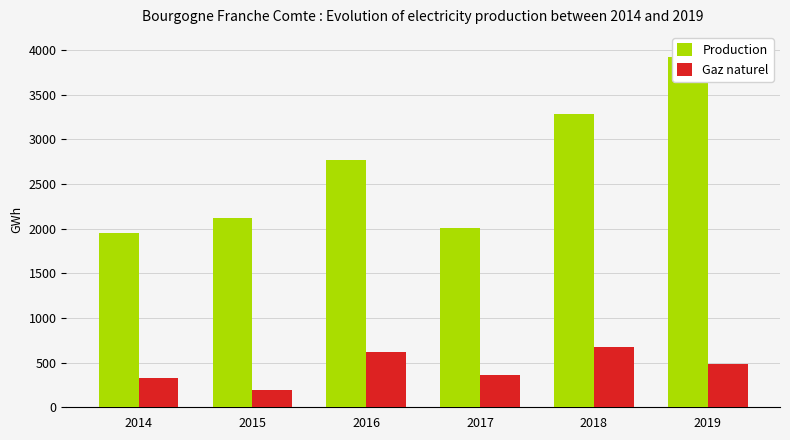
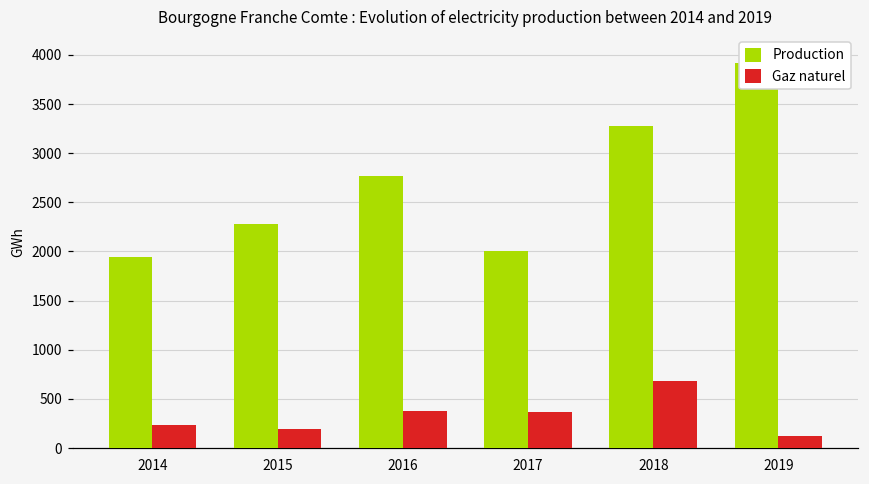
Gaz naturel, 2014: 300 -> 200
Production, 2015: 2100 -> 2300
Gaz naturel, 2016: 600 -> 400
Gaz naturel, 2019: 500 -> 100
